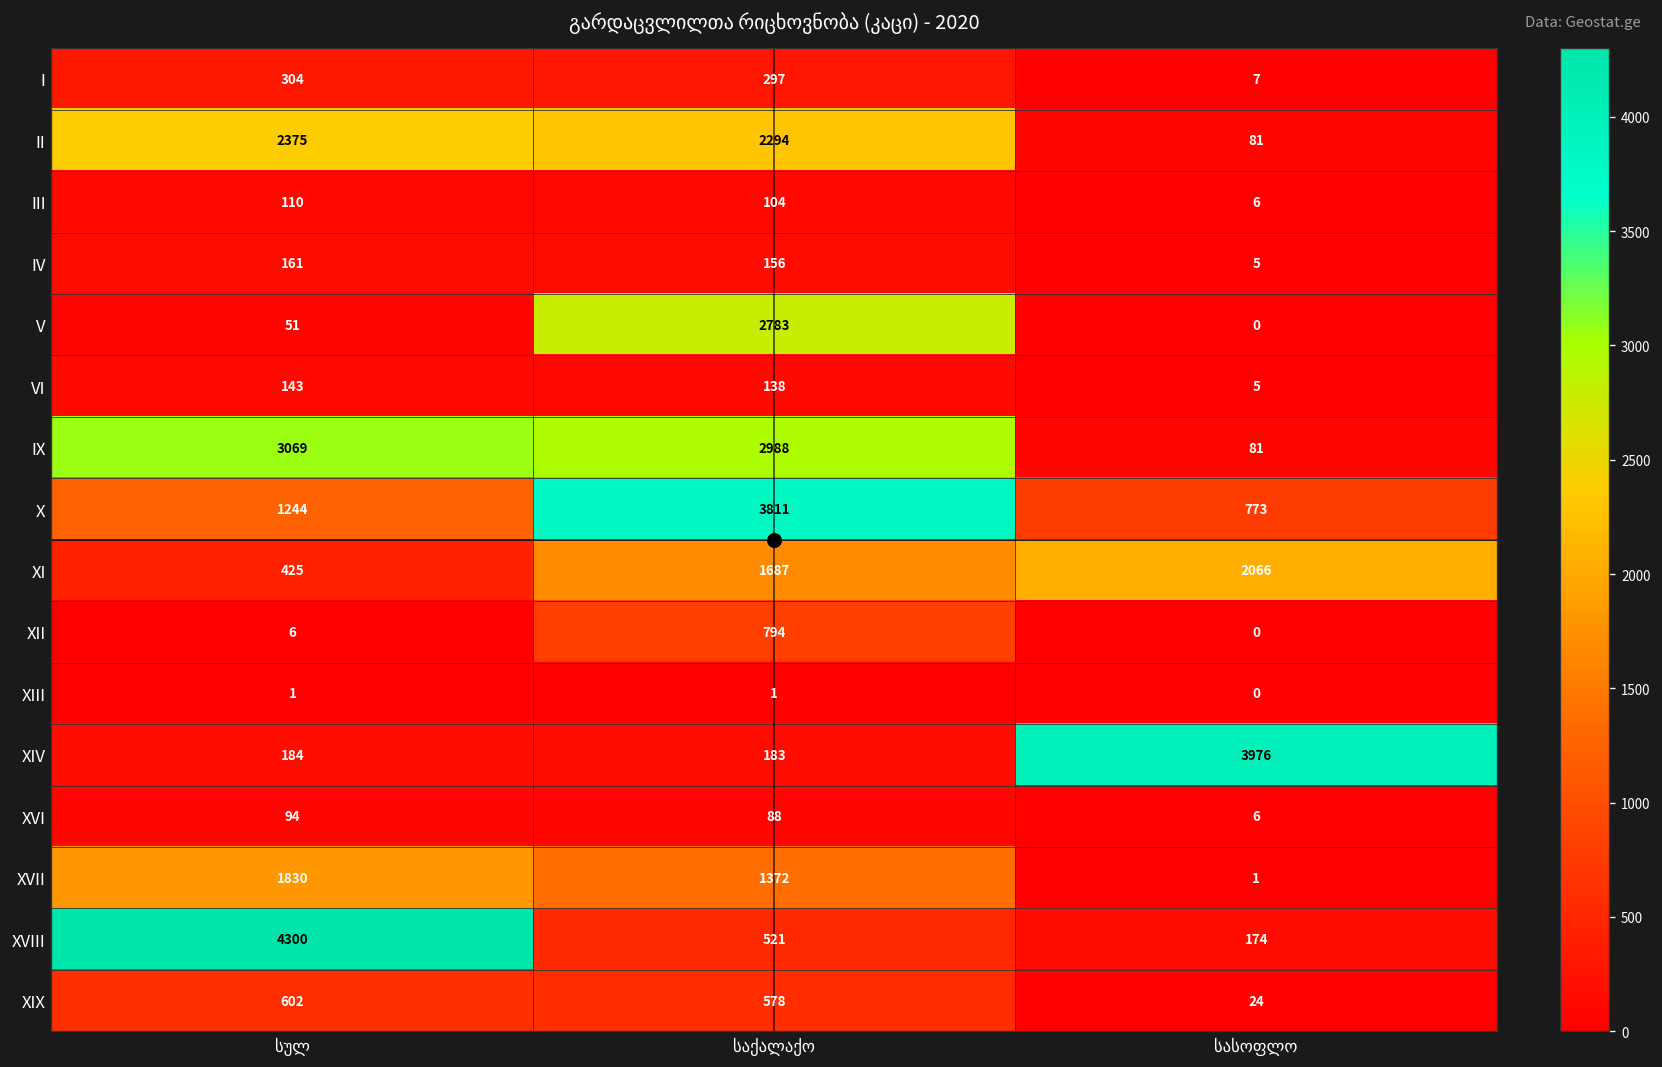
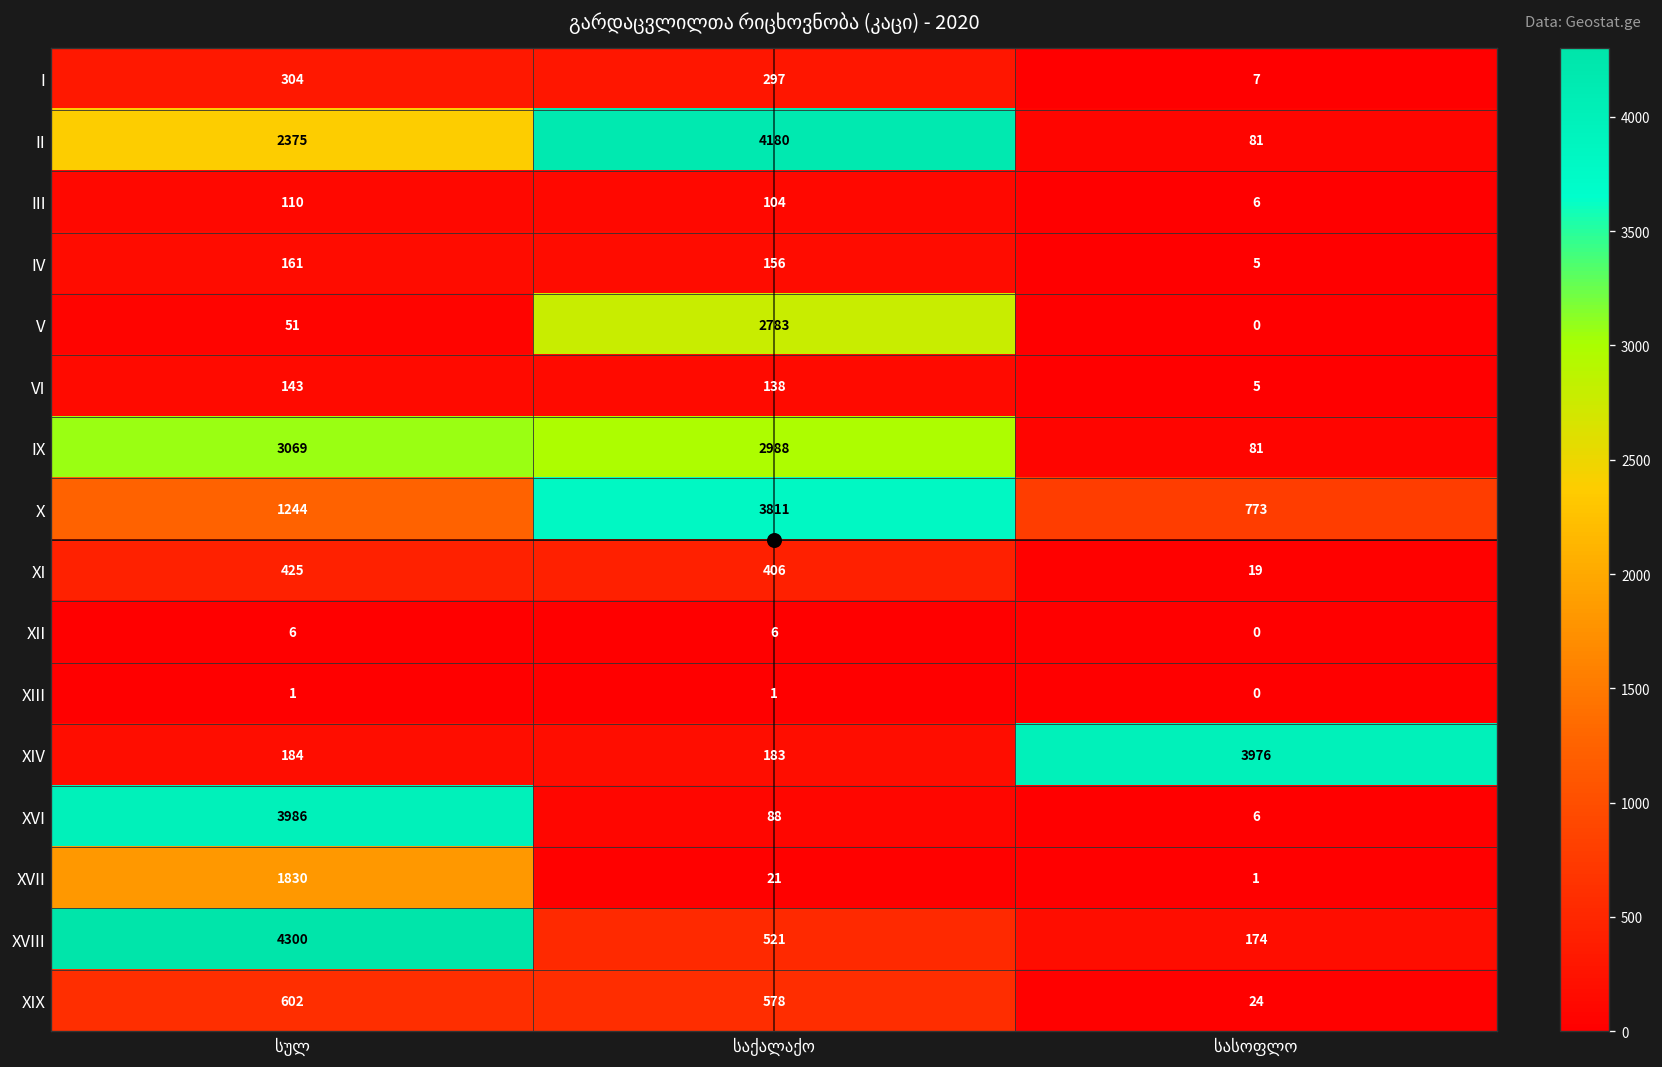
II, საქალაქო: 2294 -> 4180
XI, საქალაქო: 1687 -> 406
XI, სასოფლო: 2066 -> 19
XII, საქალაქო: 794 -> 6
XVI, სულ: 94 -> 3986
XVII, საქალაქო: 1372 -> 21
